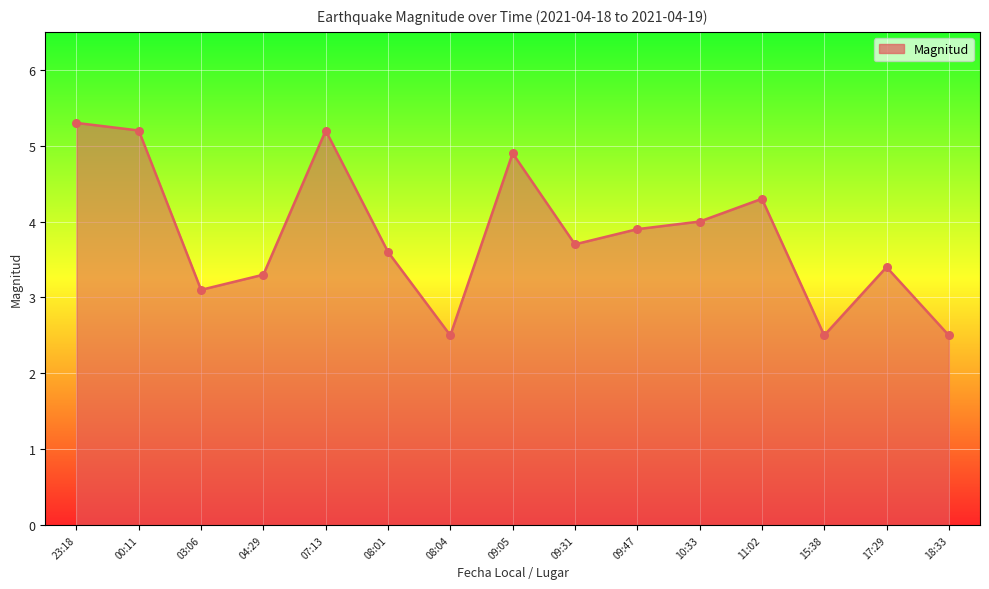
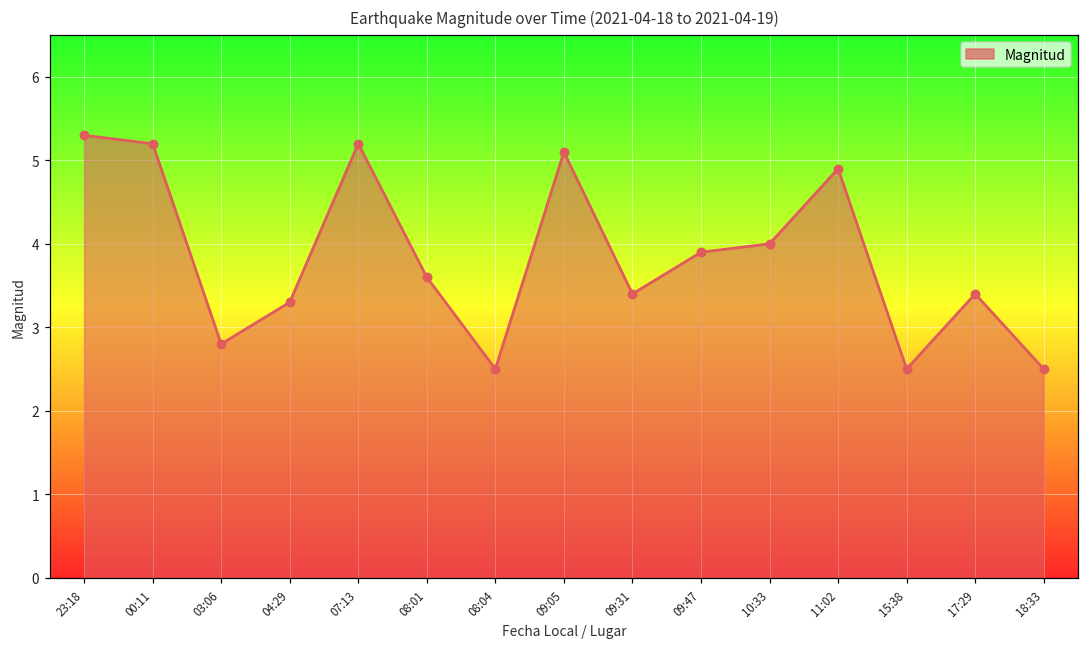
03:06: 3.1 -> 2.8
09:05: 4.9 -> 5.1
09:31: 3.7 -> 3.4
11:02: 4.3 -> 4.9
